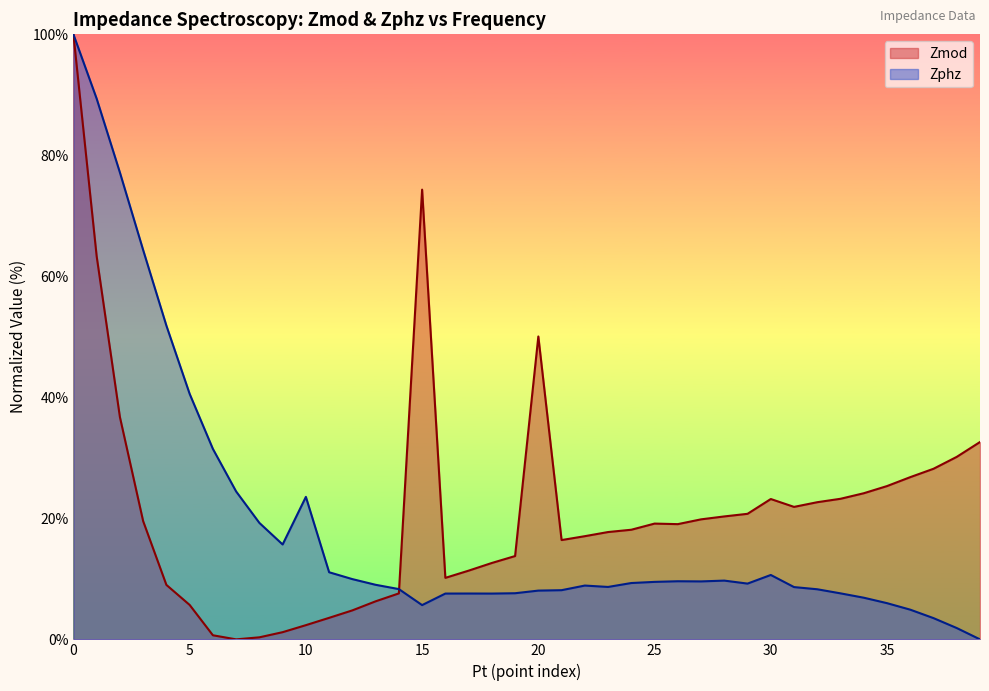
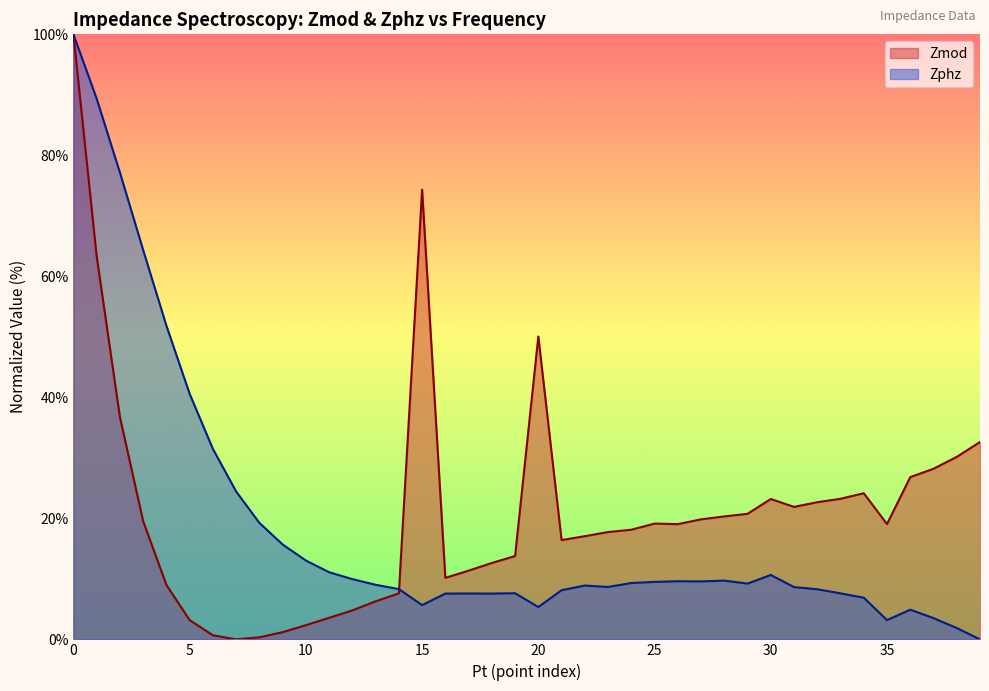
Zmod, 5: 6% -> 3%
Zphz, 10: 24% -> 13%
Zphz, 20: 8% -> 5%
Zmod, 35: 25% -> 19%
Zphz, 35: 6% -> 3%
